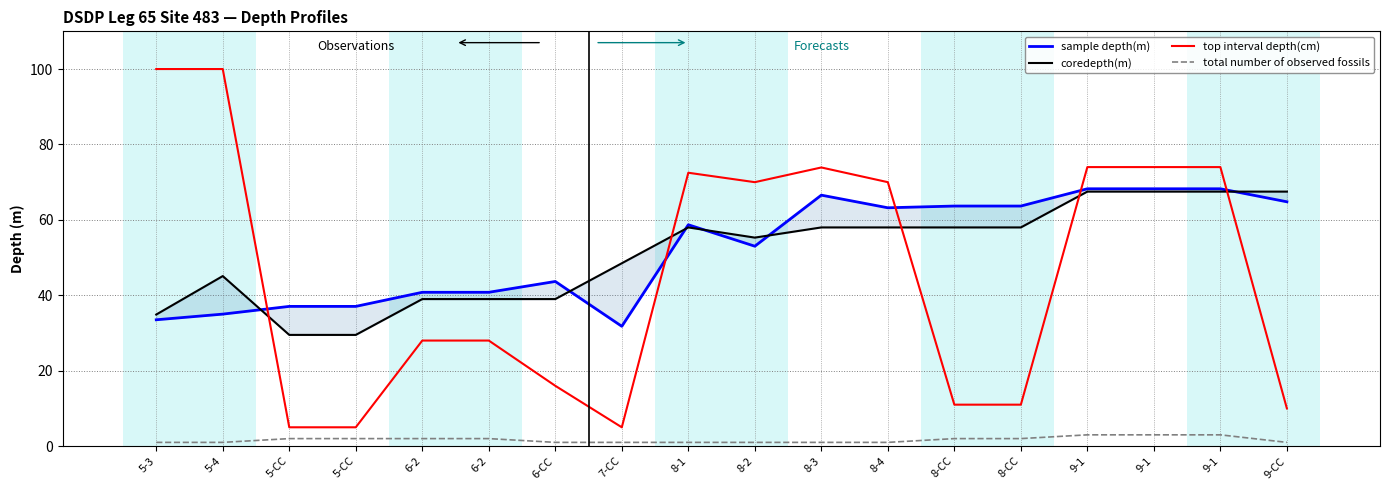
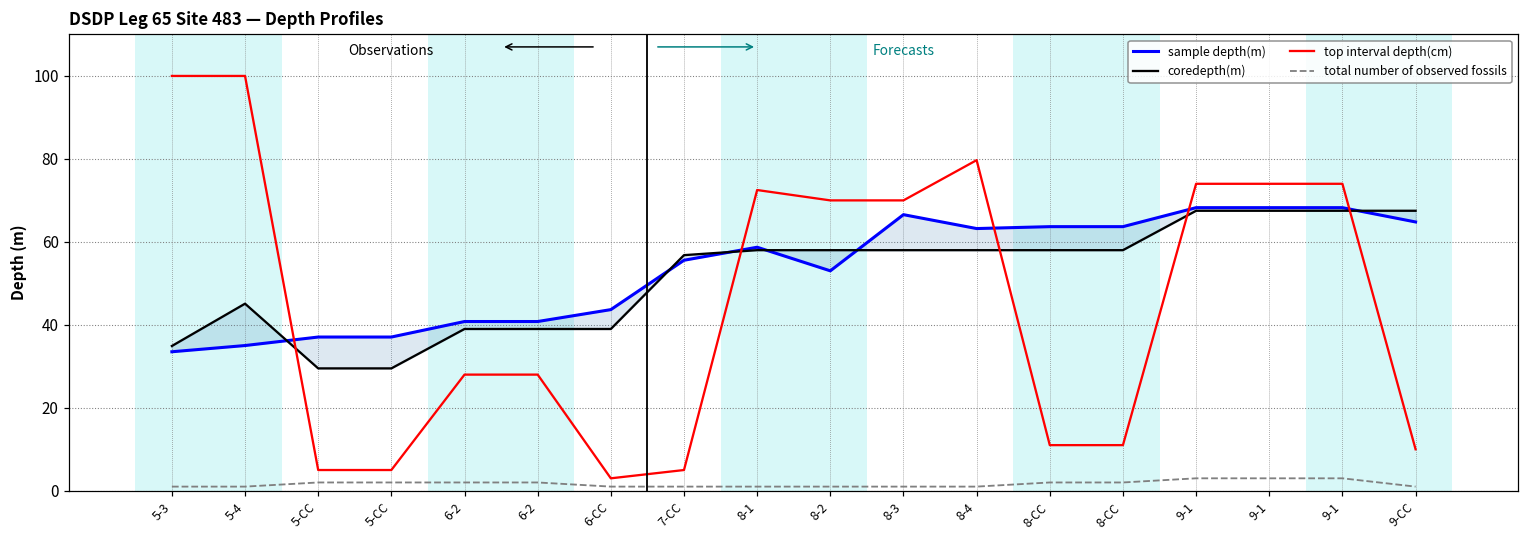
top interval depth(cm), 6-CC: 16 -> 3
sample depth(m), 7-CC: 32 -> 56
coredepth(m), 7-CC: 49 -> 57
coredepth(m), 8-2: 55 -> 58
top interval depth(cm), 8-3: 74 -> 70
top interval depth(cm), 8-4: 70 -> 80
